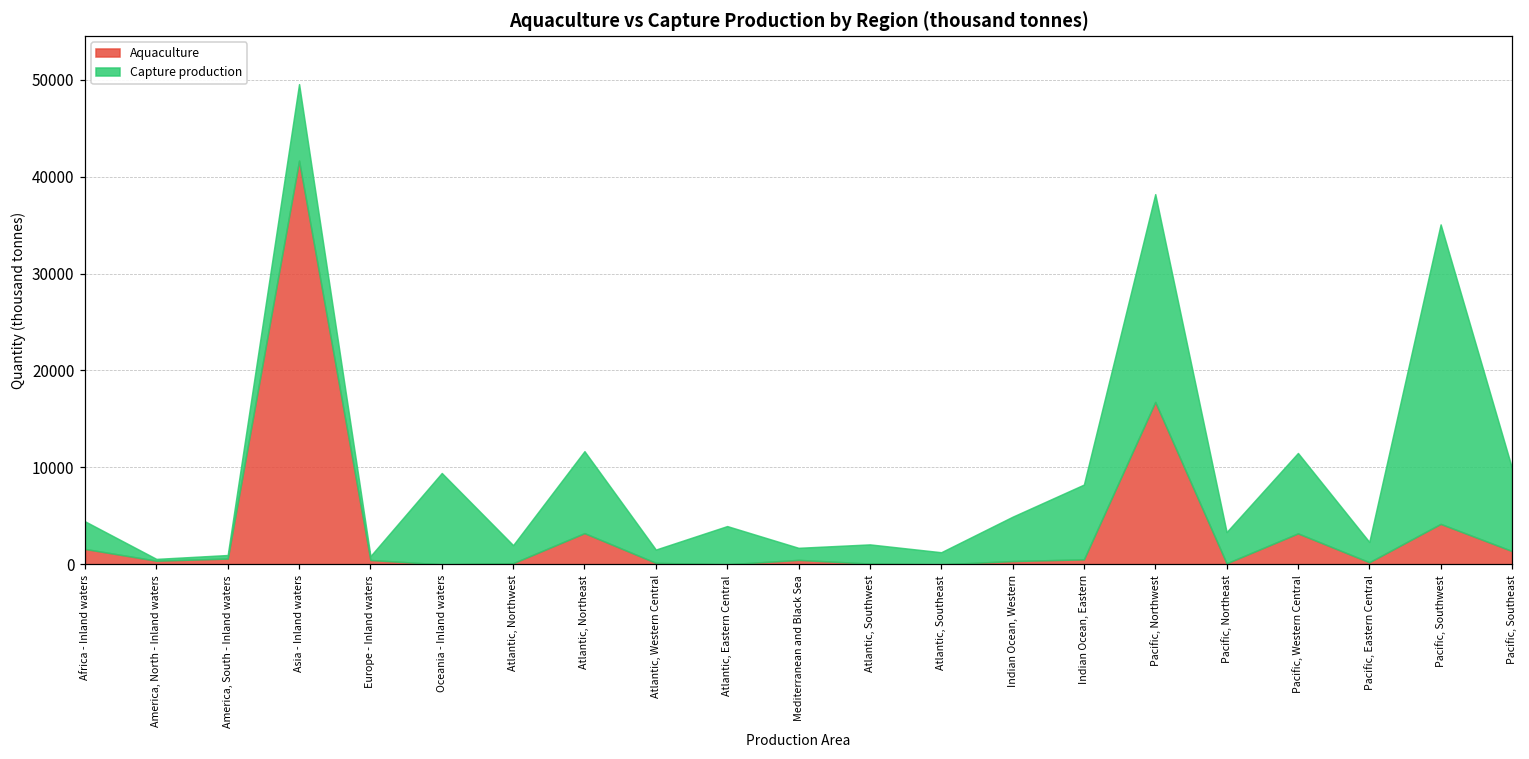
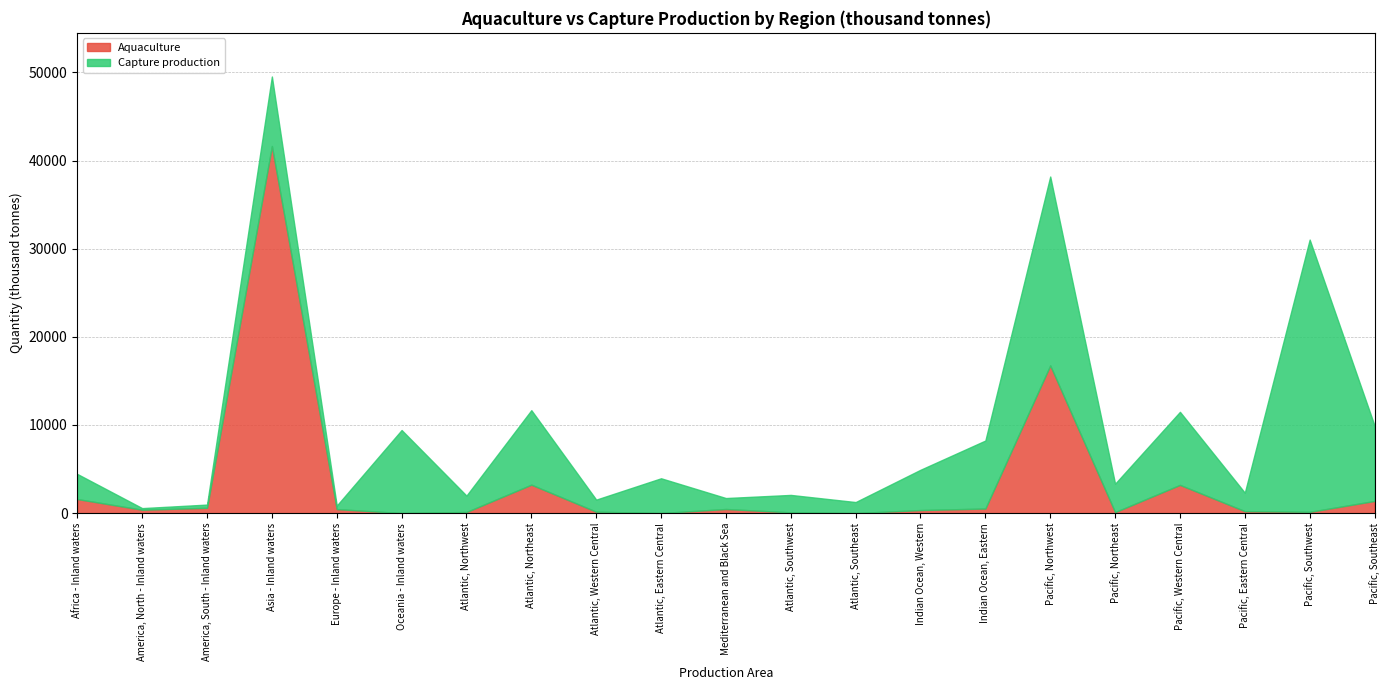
Aquaculture, Pacific, Southwest: 4000 -> 0
